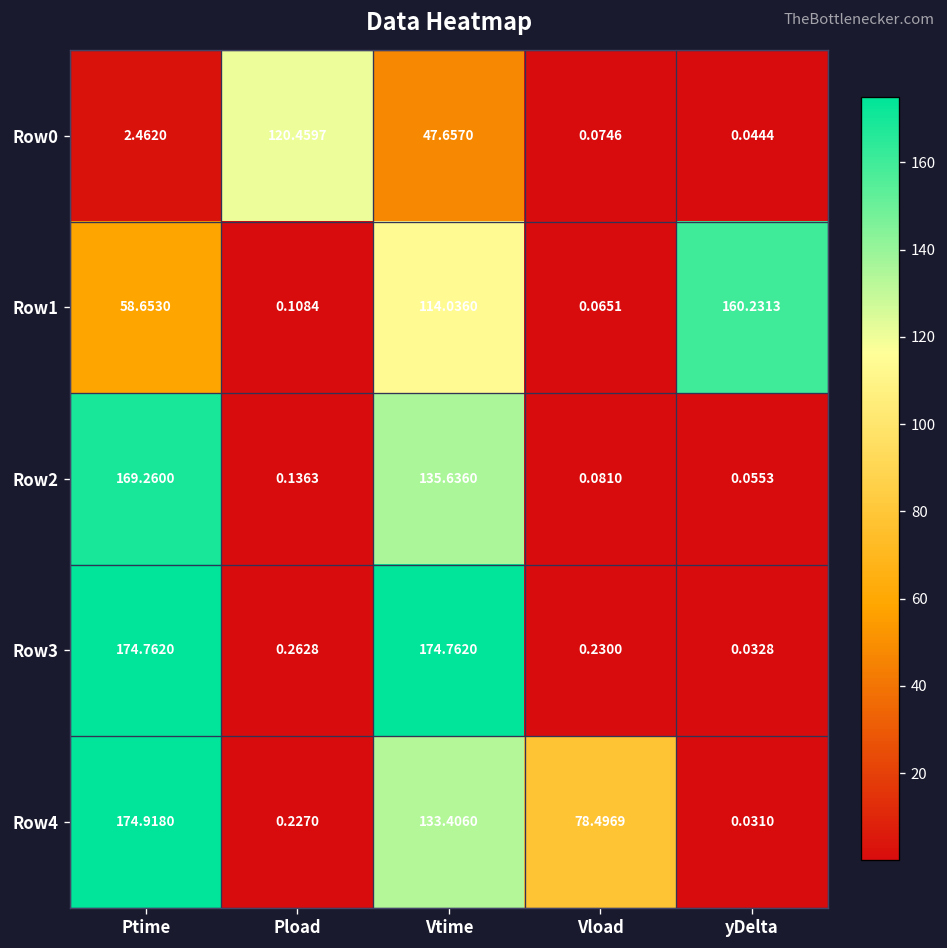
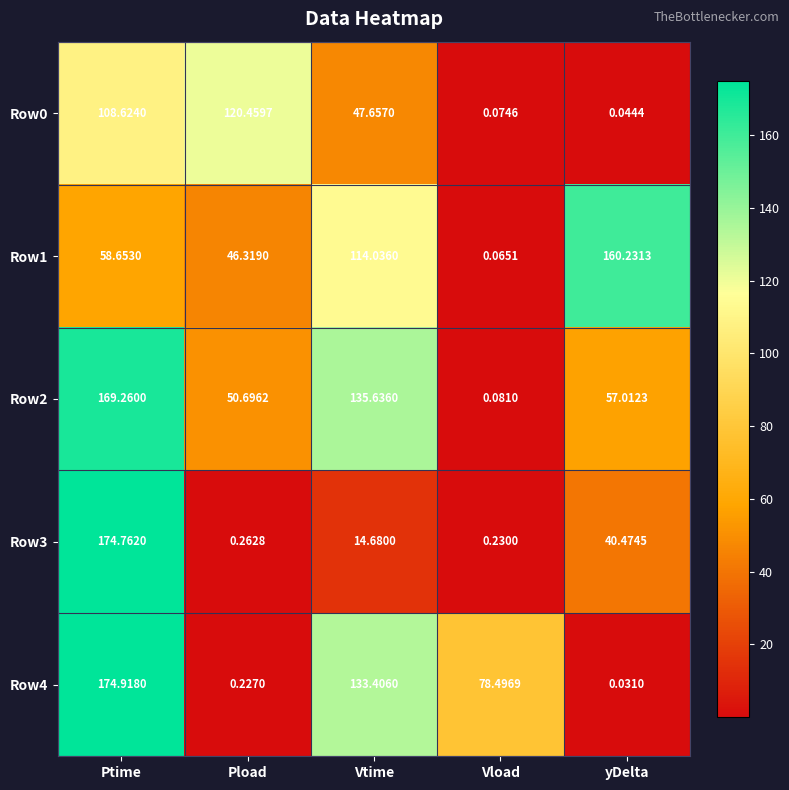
Row0, Ptime: 2.4620 -> 108.6240
Row1, Pload: 0.1084 -> 46.3190
Row2, Pload: 0.1363 -> 50.6962
Row2, yDelta: 0.0553 -> 57.0123
Row3, Vtime: 174.7620 -> 14.6800
Row3, yDelta: 0.0328 -> 40.4745
